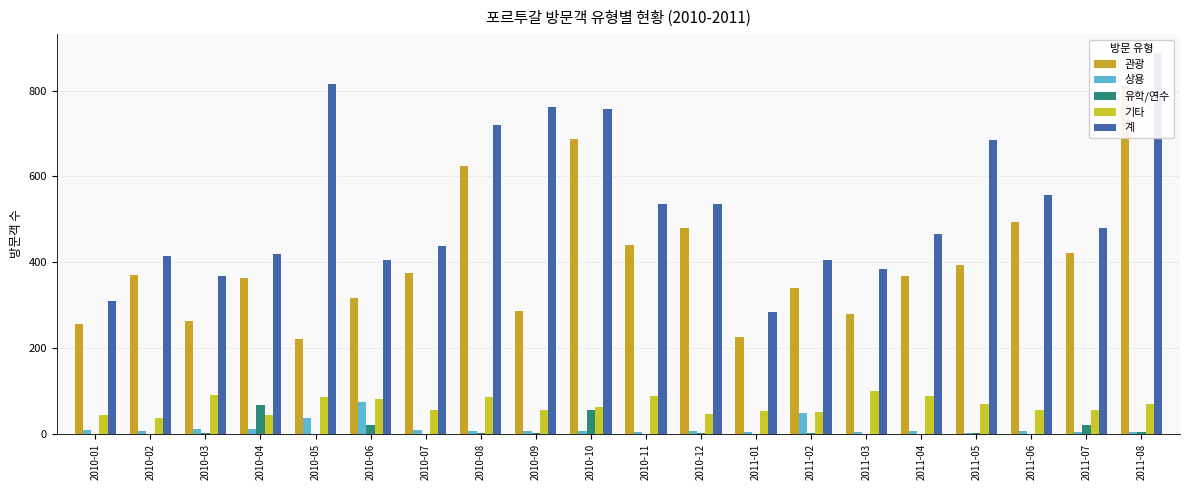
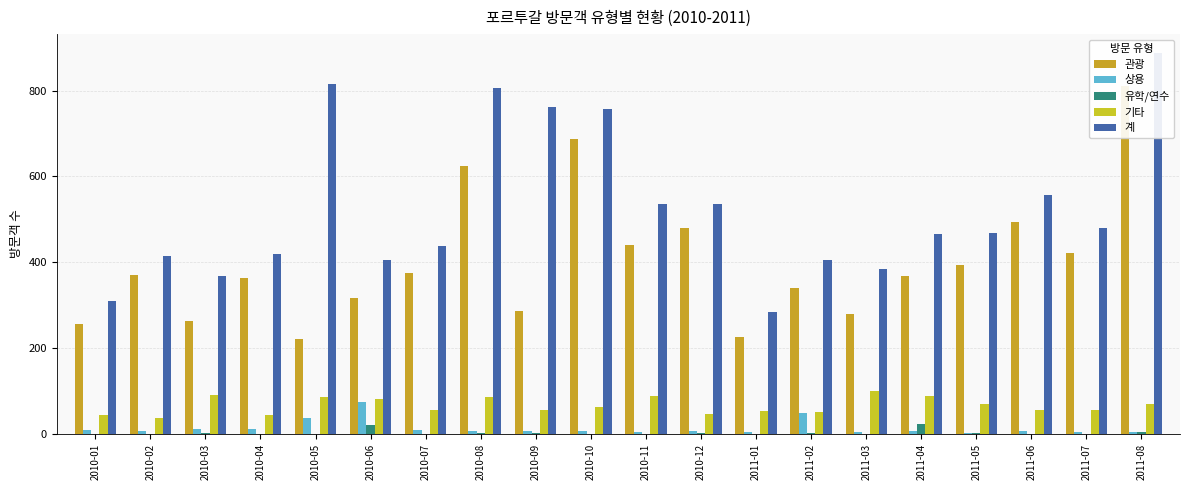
유학/연수, 2010-04: 70 -> 0
계, 2010-08: 720 -> 810
유학/연수, 2010-10: 60 -> 0
유학/연수, 2011-04: 0 -> 20
계, 2011-05: 690 -> 470
유학/연수, 2011-07: 20 -> 0
